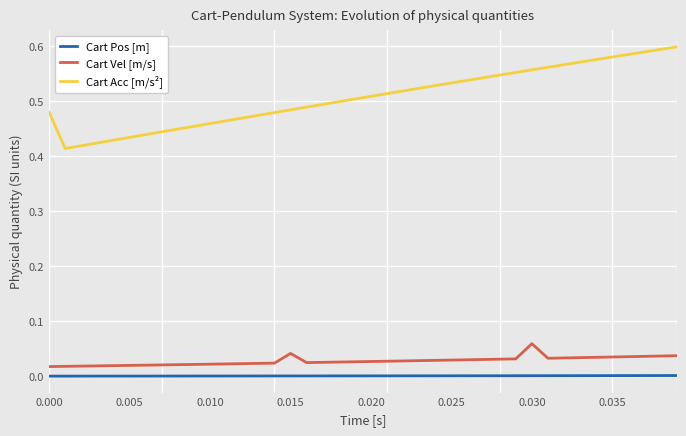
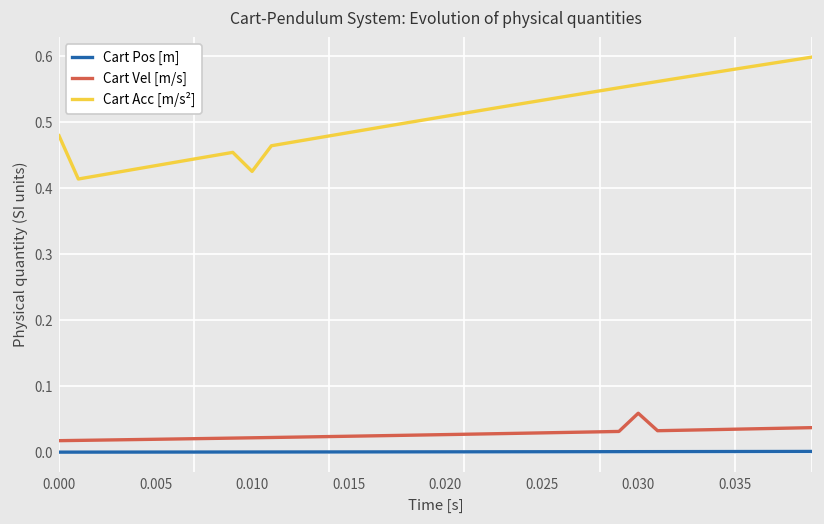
Cart Acc [m/s²], 0.010: 0.46 -> 0.43
Cart Vel [m/s], 0.015: 0.04 -> 0.02
